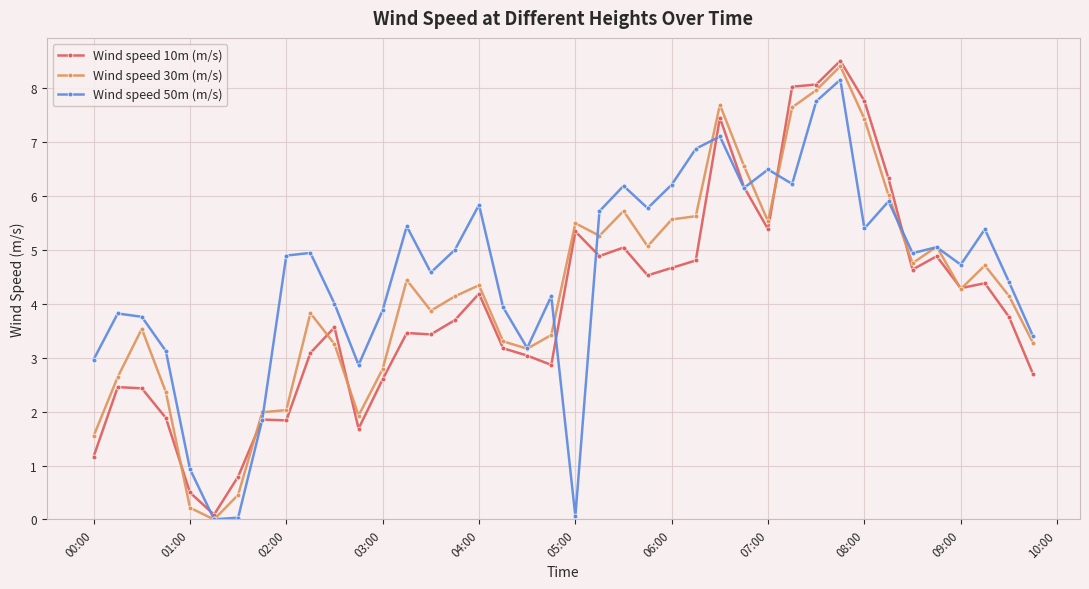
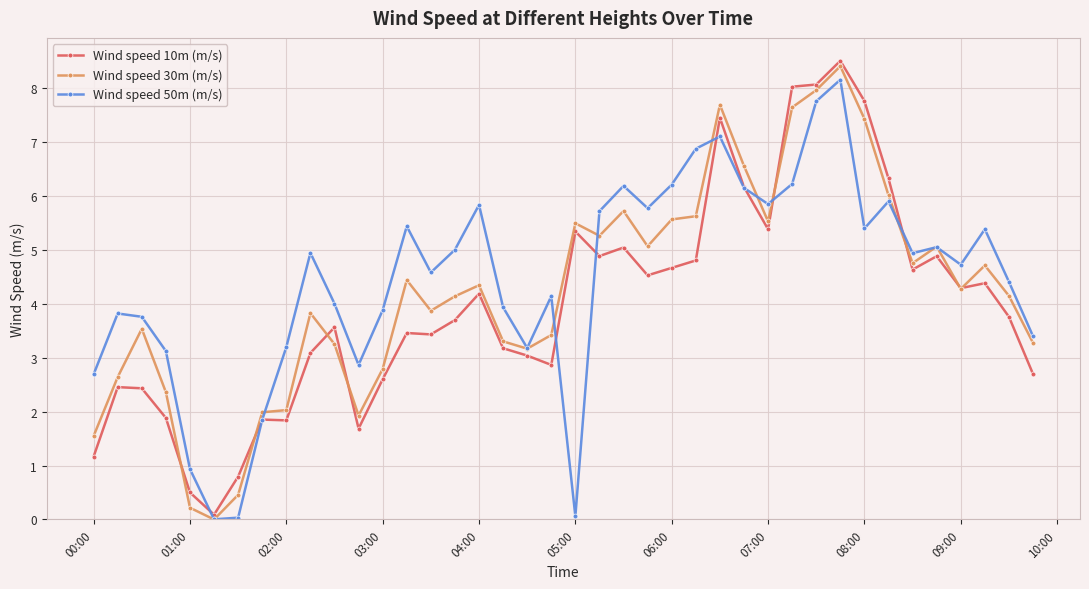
Wind speed 50m (m/s), 00:00: 3.0 -> 2.7
Wind speed 50m (m/s), 02:00: 4.9 -> 3.2
Wind speed 50m (m/s), 07:00: 6.5 -> 5.9
